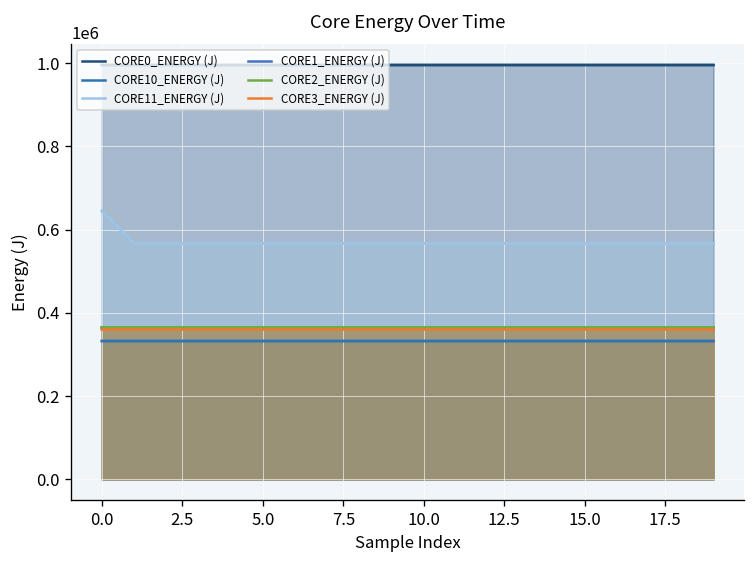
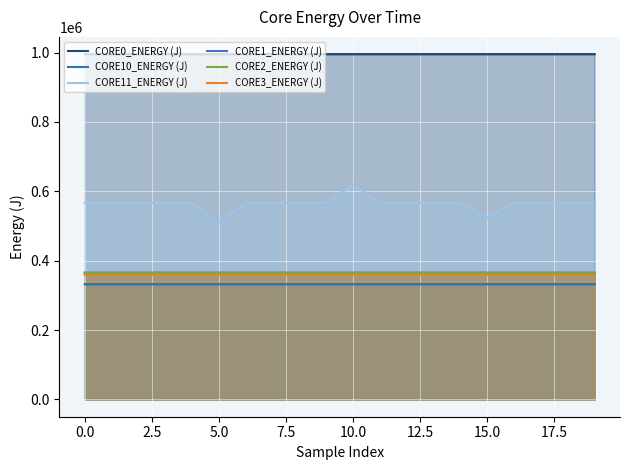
CORE11_ENERGY (J), 0.0: 640000 -> 570000
CORE11_ENERGY (J), 5.0: 570000 -> 510000
CORE11_ENERGY (J), 10.0: 570000 -> 620000
CORE11_ENERGY (J), 15.0: 570000 -> 520000
